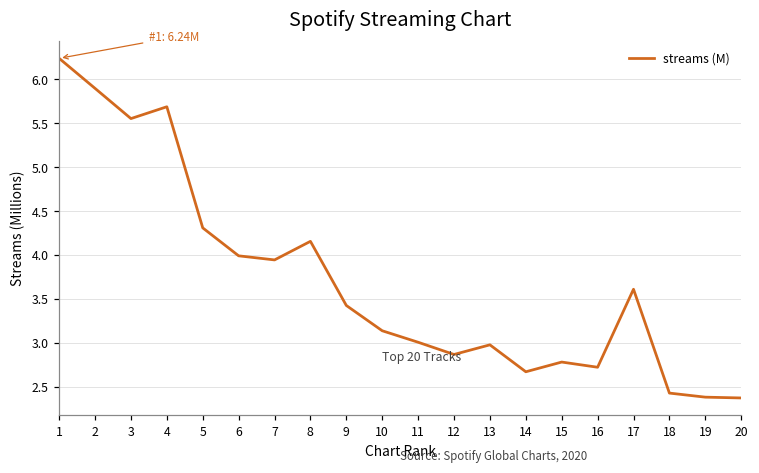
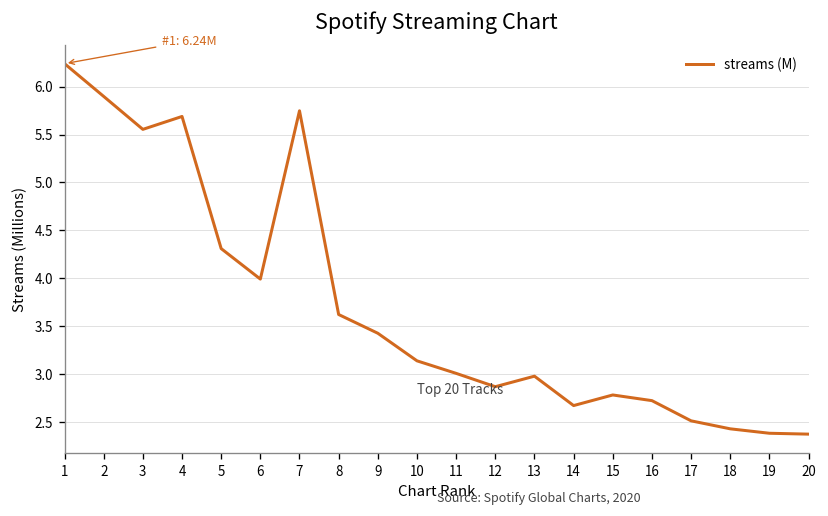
7: 3.9 -> 5.7
8: 4.2 -> 3.6
17: 3.6 -> 2.5
